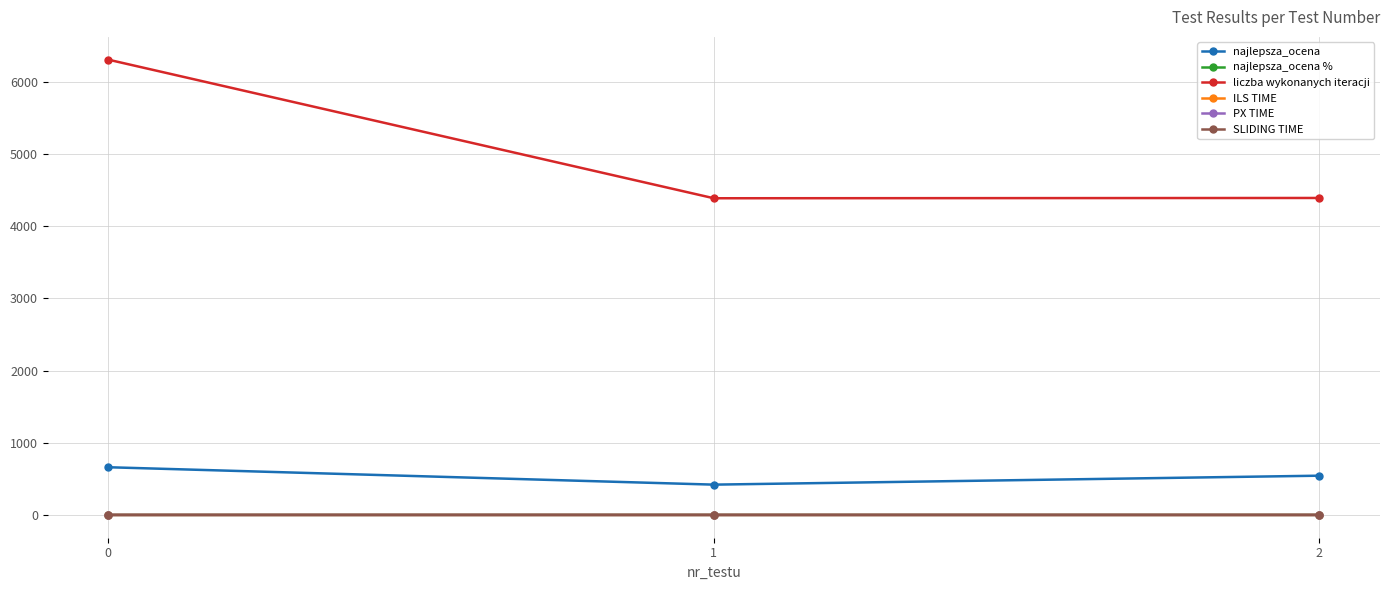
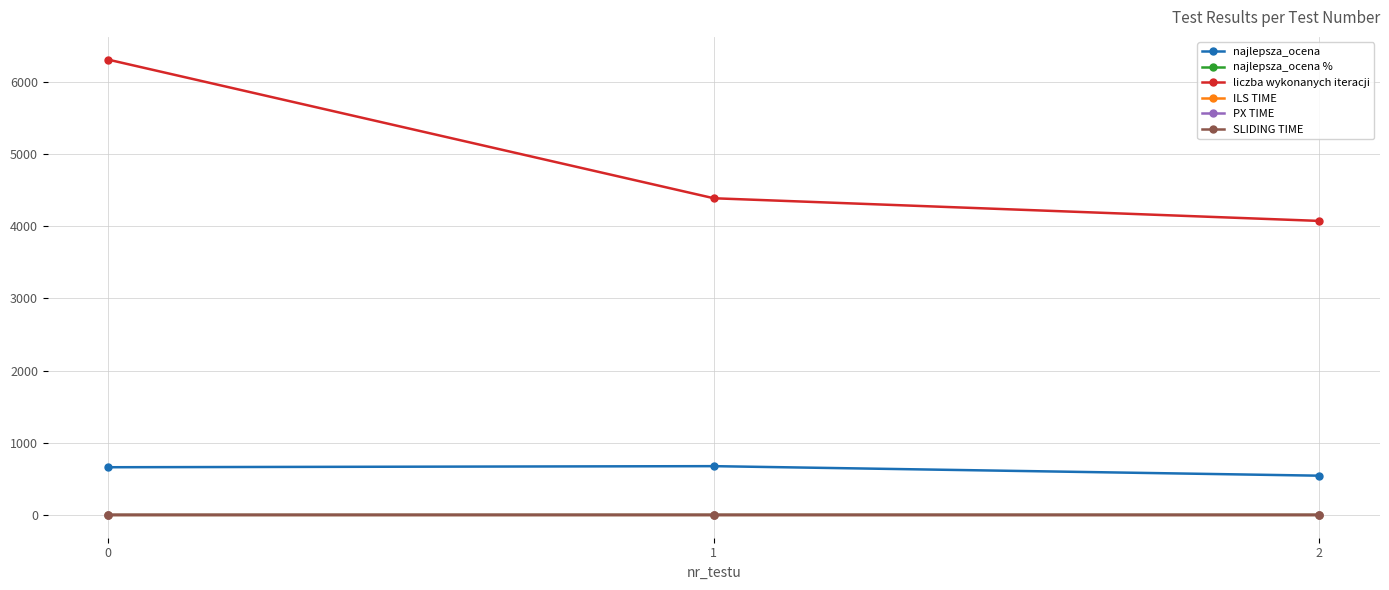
najlepsza_ocena, 1: 400 -> 700
liczba wykonanych iteracji, 2: 4400 -> 4100
